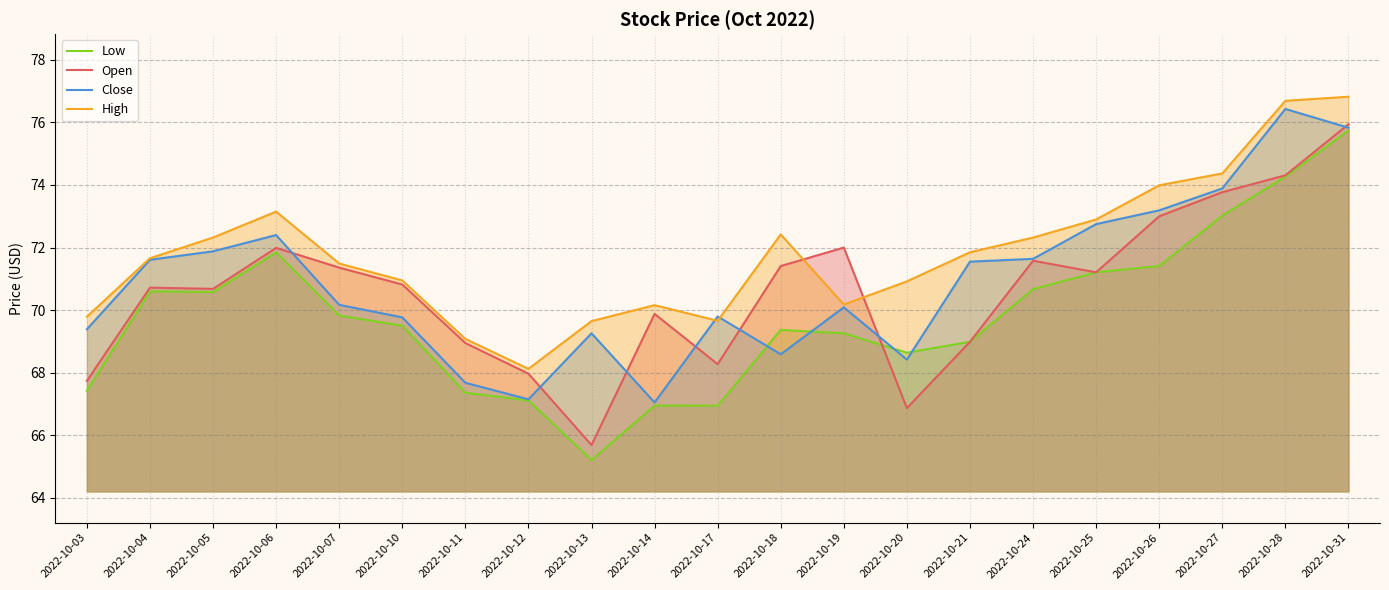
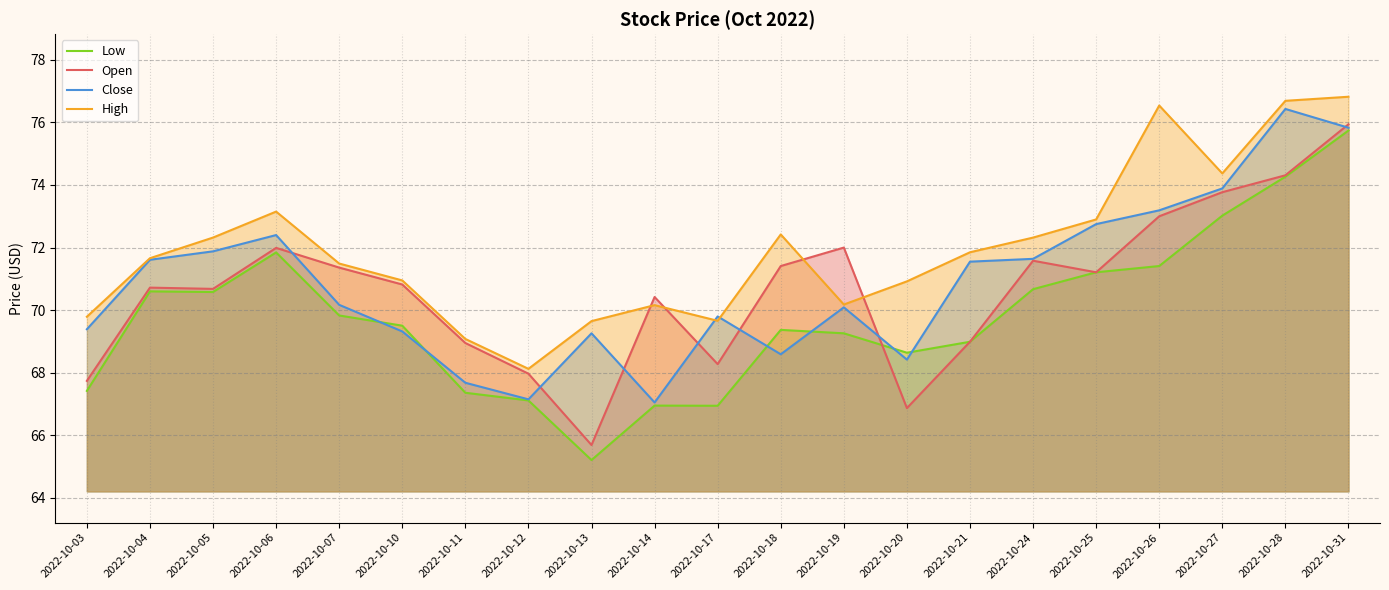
Close, 2022-10-10: 69.8 -> 69.3
Open, 2022-10-14: 69.9 -> 70.4
High, 2022-10-26: 74.0 -> 76.5
